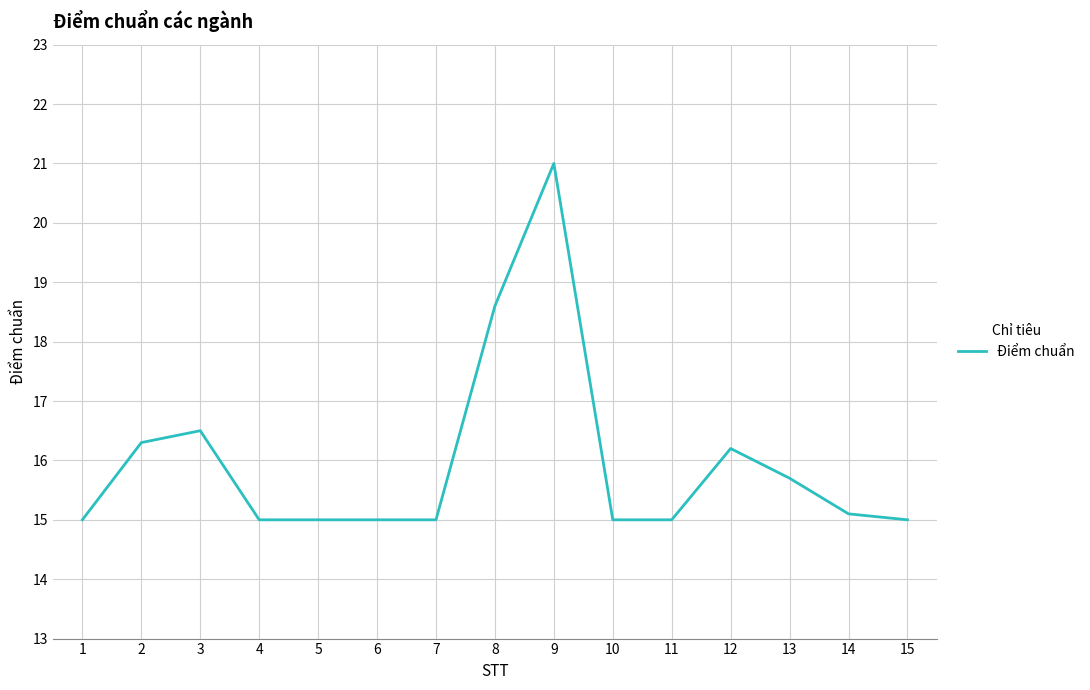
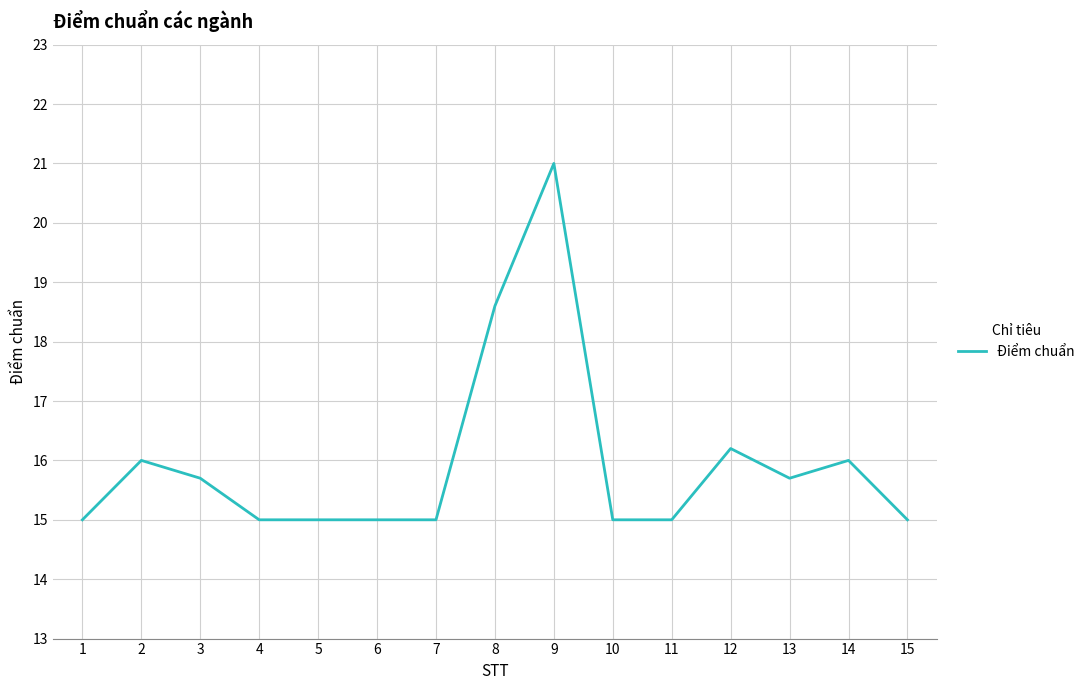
2: 16.3 -> 16.0
3: 16.5 -> 15.7
14: 15.1 -> 16.0
